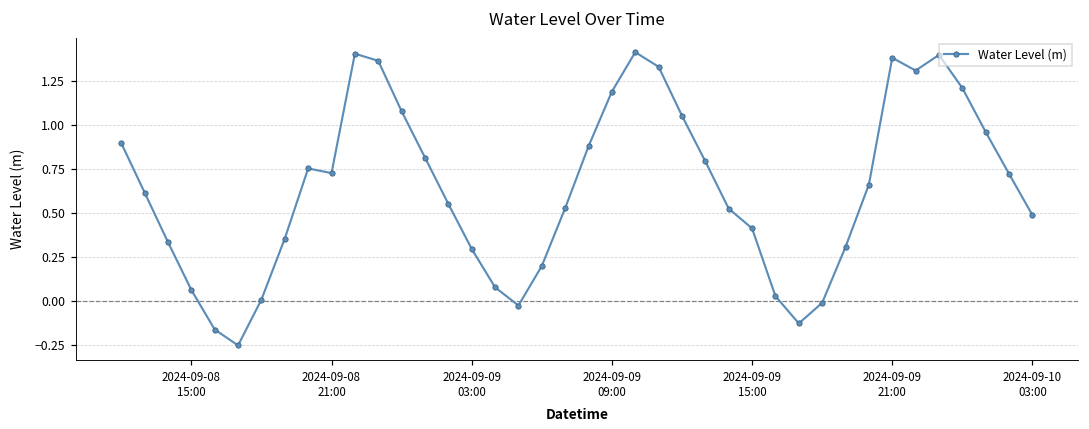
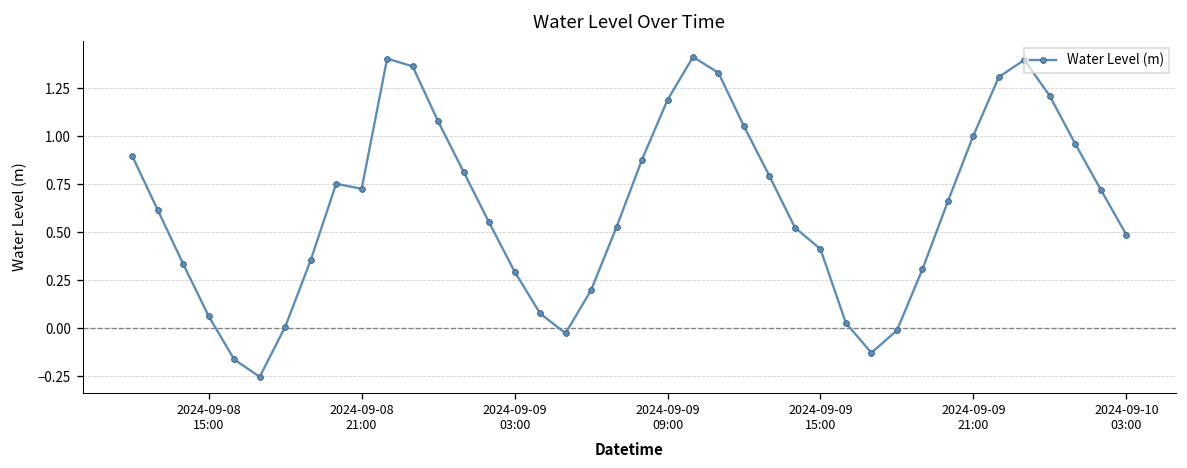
2024-09-09 21:00: 1.38 -> 1.00
